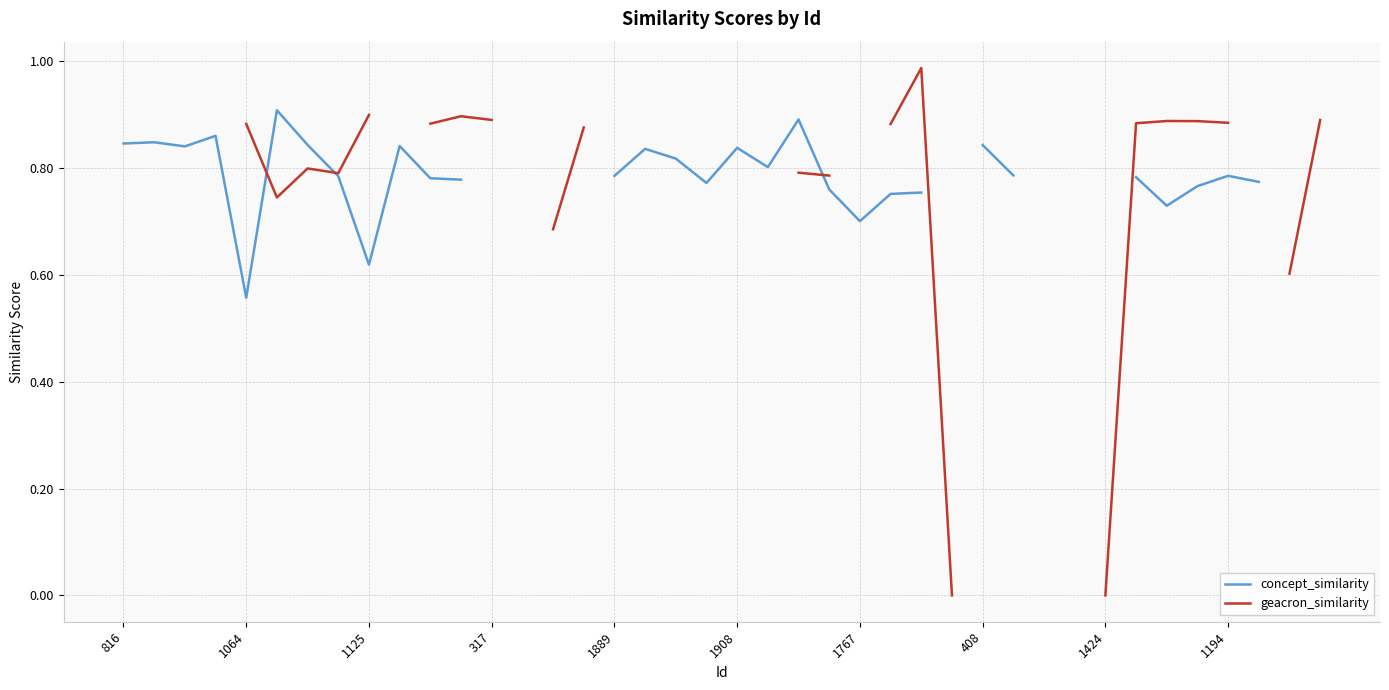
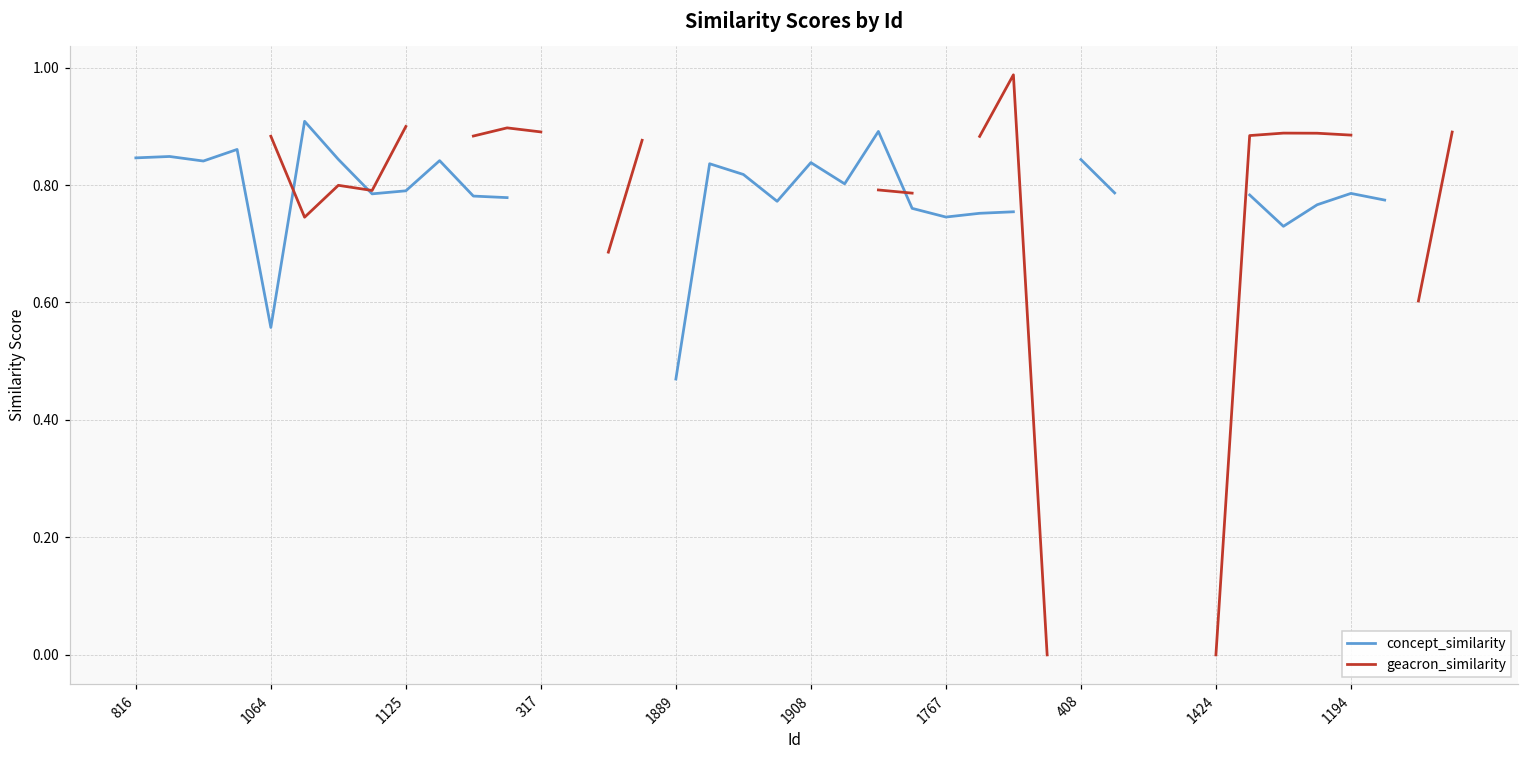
concept_similarity, 1125: 0.62 -> 0.79
concept_similarity, 1889: 0.79 -> 0.47
concept_similarity, 1767: 0.70 -> 0.75
